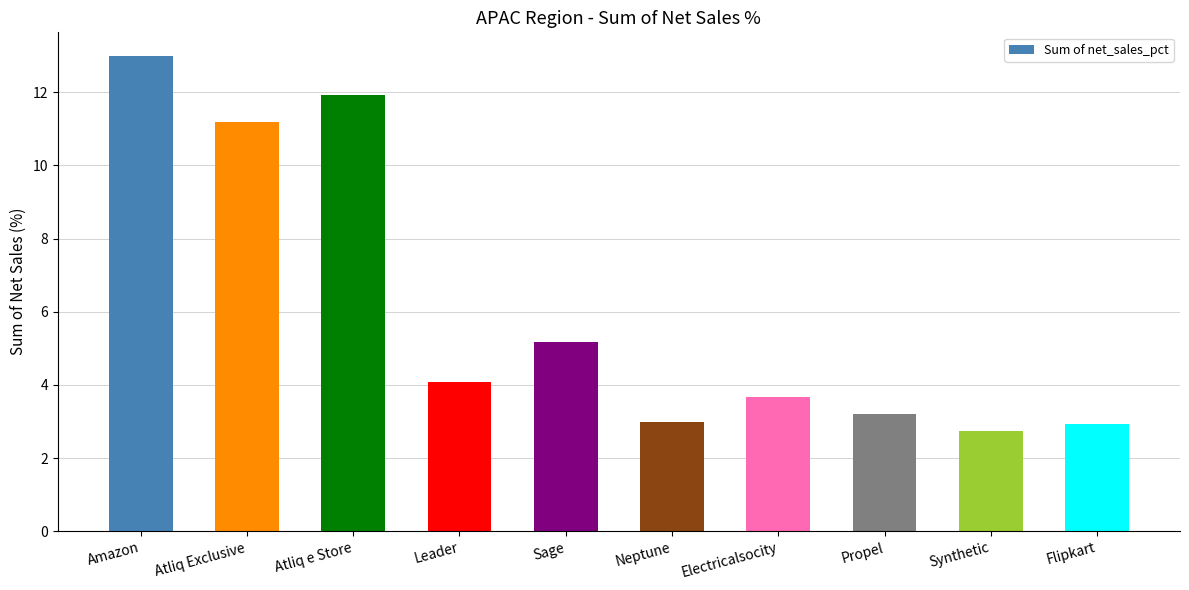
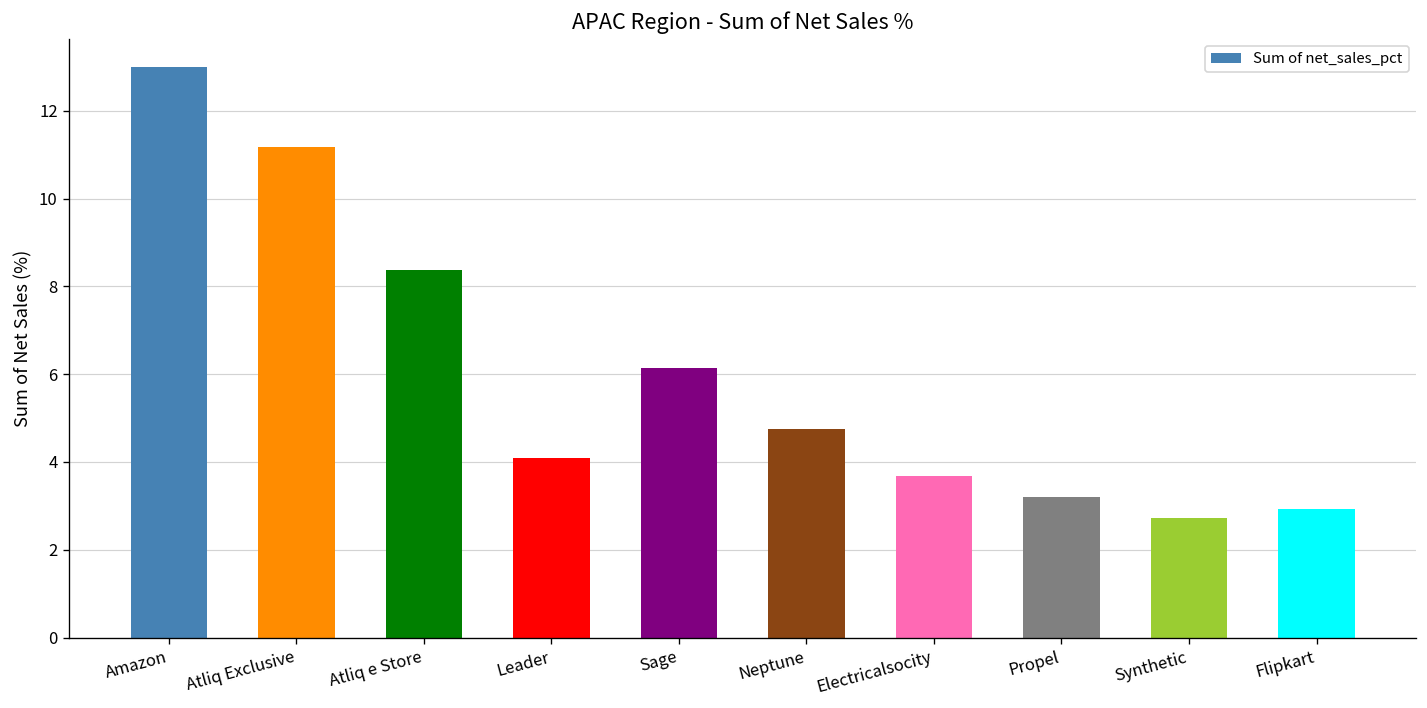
Atliq e Store: 11.9 -> 8.4
Sage: 5.2 -> 6.1
Neptune: 3.0 -> 4.8
